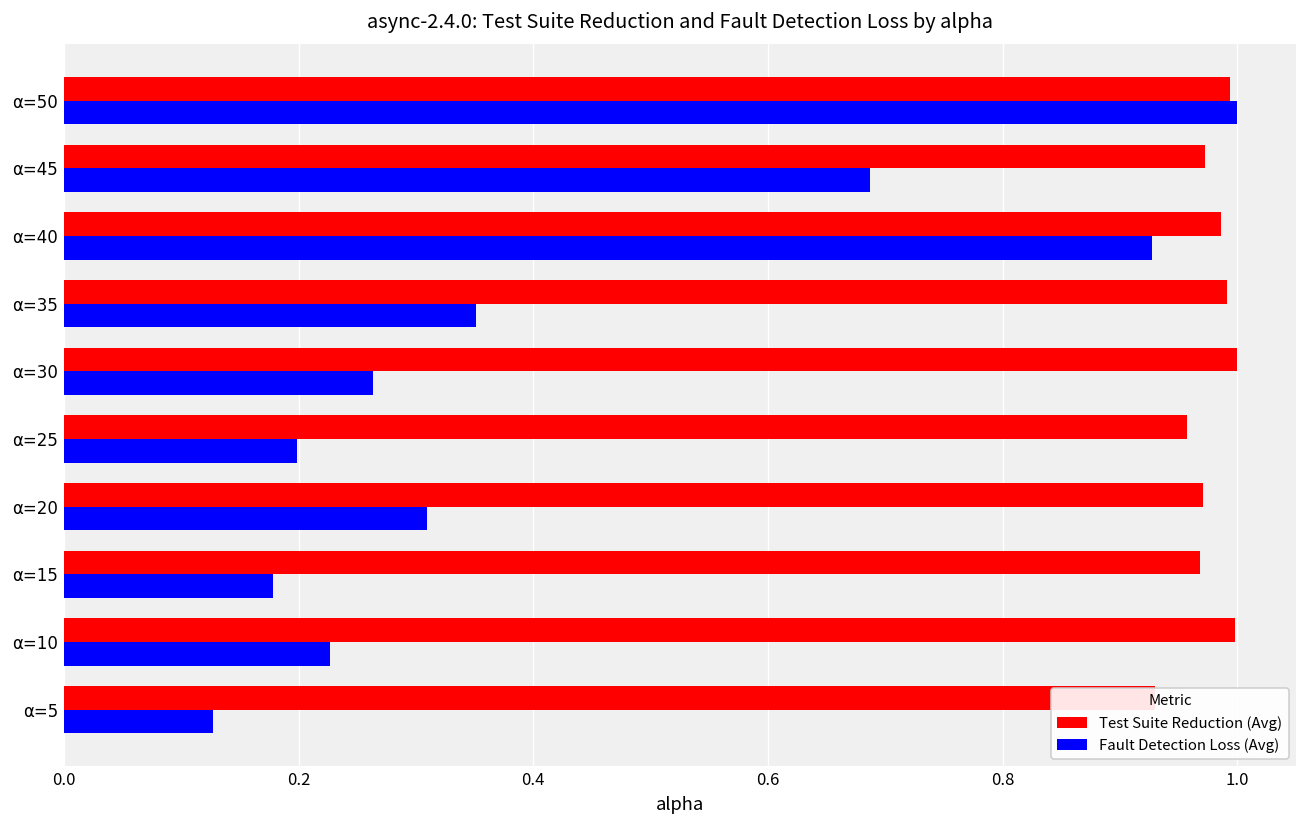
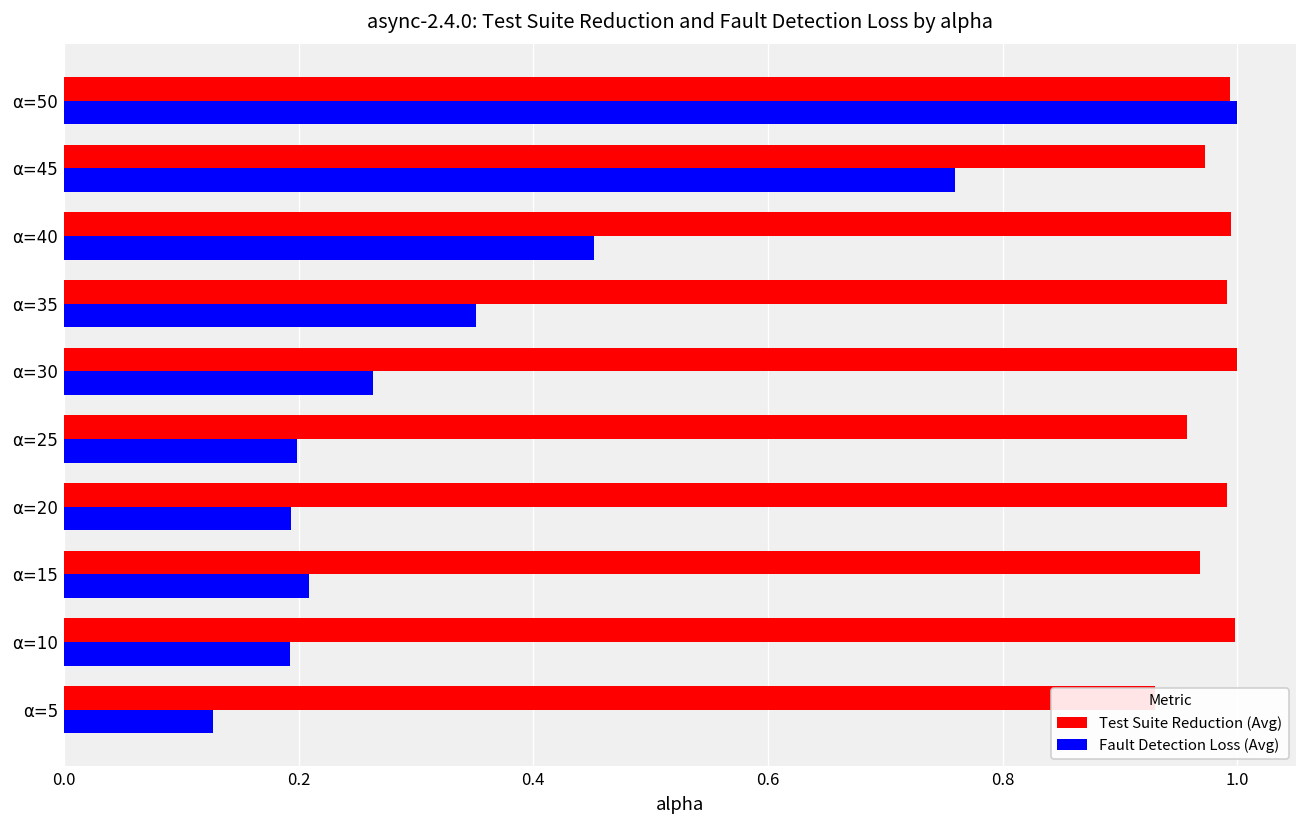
Fault Detection Loss (Avg), α=45: 0.69 -> 0.76
Test Suite Reduction (Avg), α=40: 0.986 -> 0.994
Fault Detection Loss (Avg), α=40: 0.93 -> 0.45
Test Suite Reduction (Avg), α=20: 0.97 -> 0.99
Fault Detection Loss (Avg), α=20: 0.31 -> 0.19
Fault Detection Loss (Avg), α=15: 0.18 -> 0.21
Fault Detection Loss (Avg), α=10: 0.23 -> 0.19
